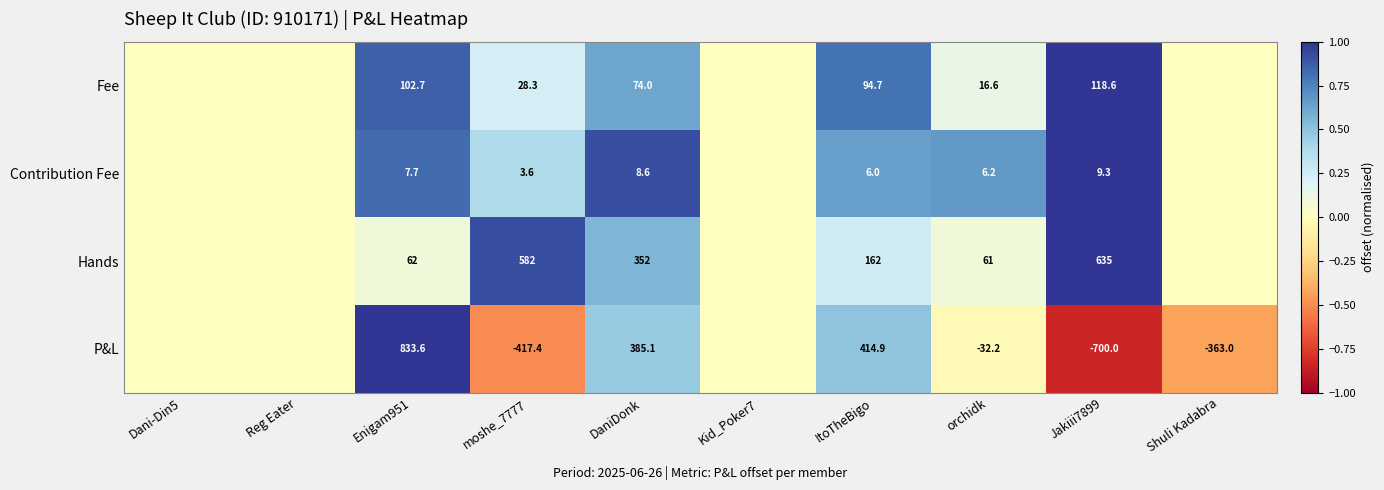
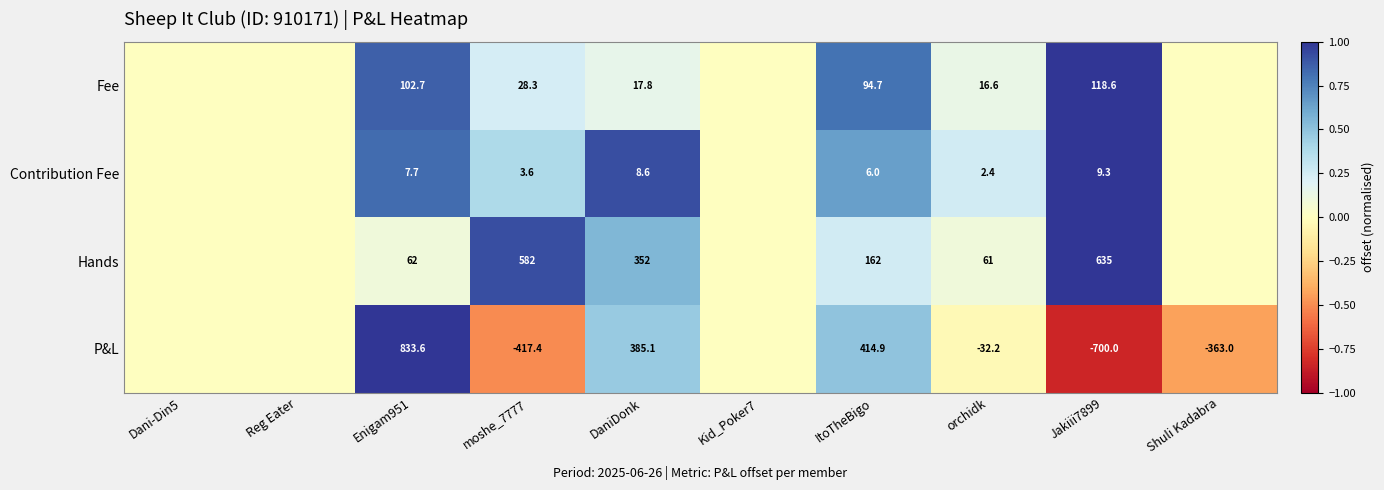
Fee, DaniDonk: 74.0 -> 17.8
Contribution Fee, orchidk: 6.2 -> 2.4
